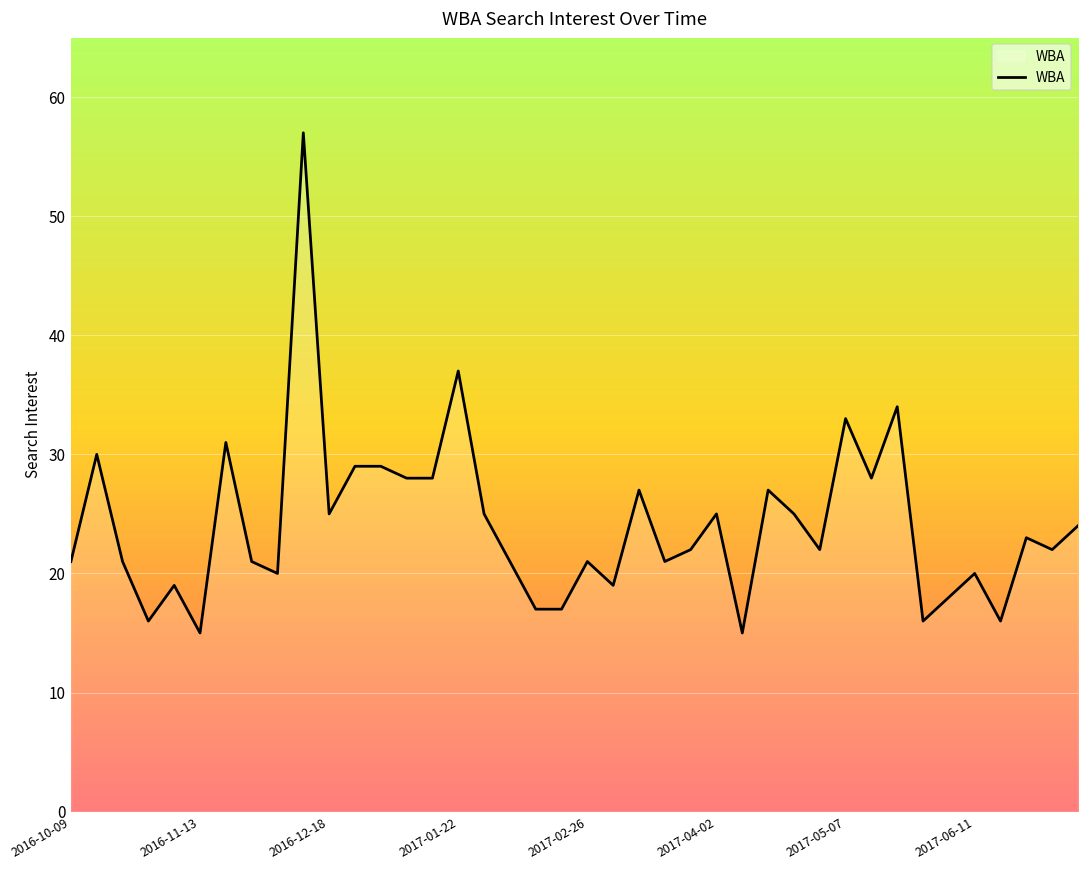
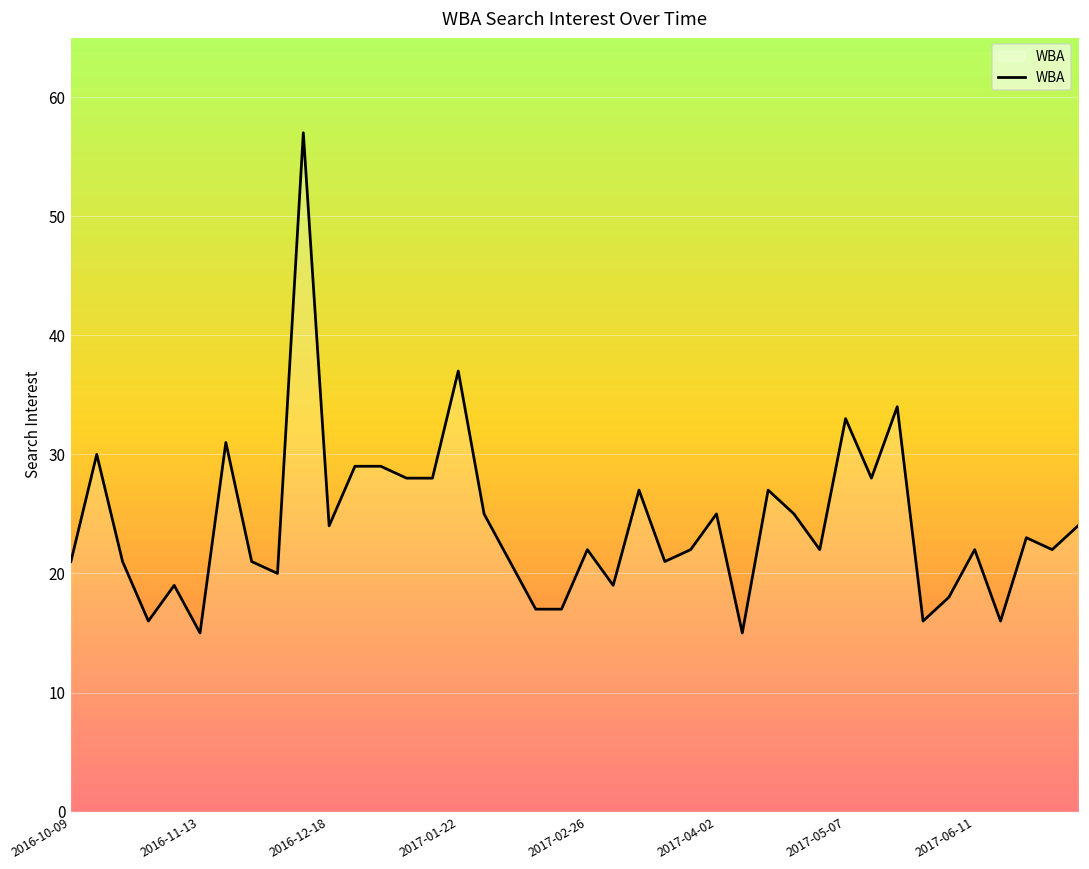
2016-12-18: 25 -> 24
2017-02-26: 21 -> 22
2017-06-11: 20 -> 22
